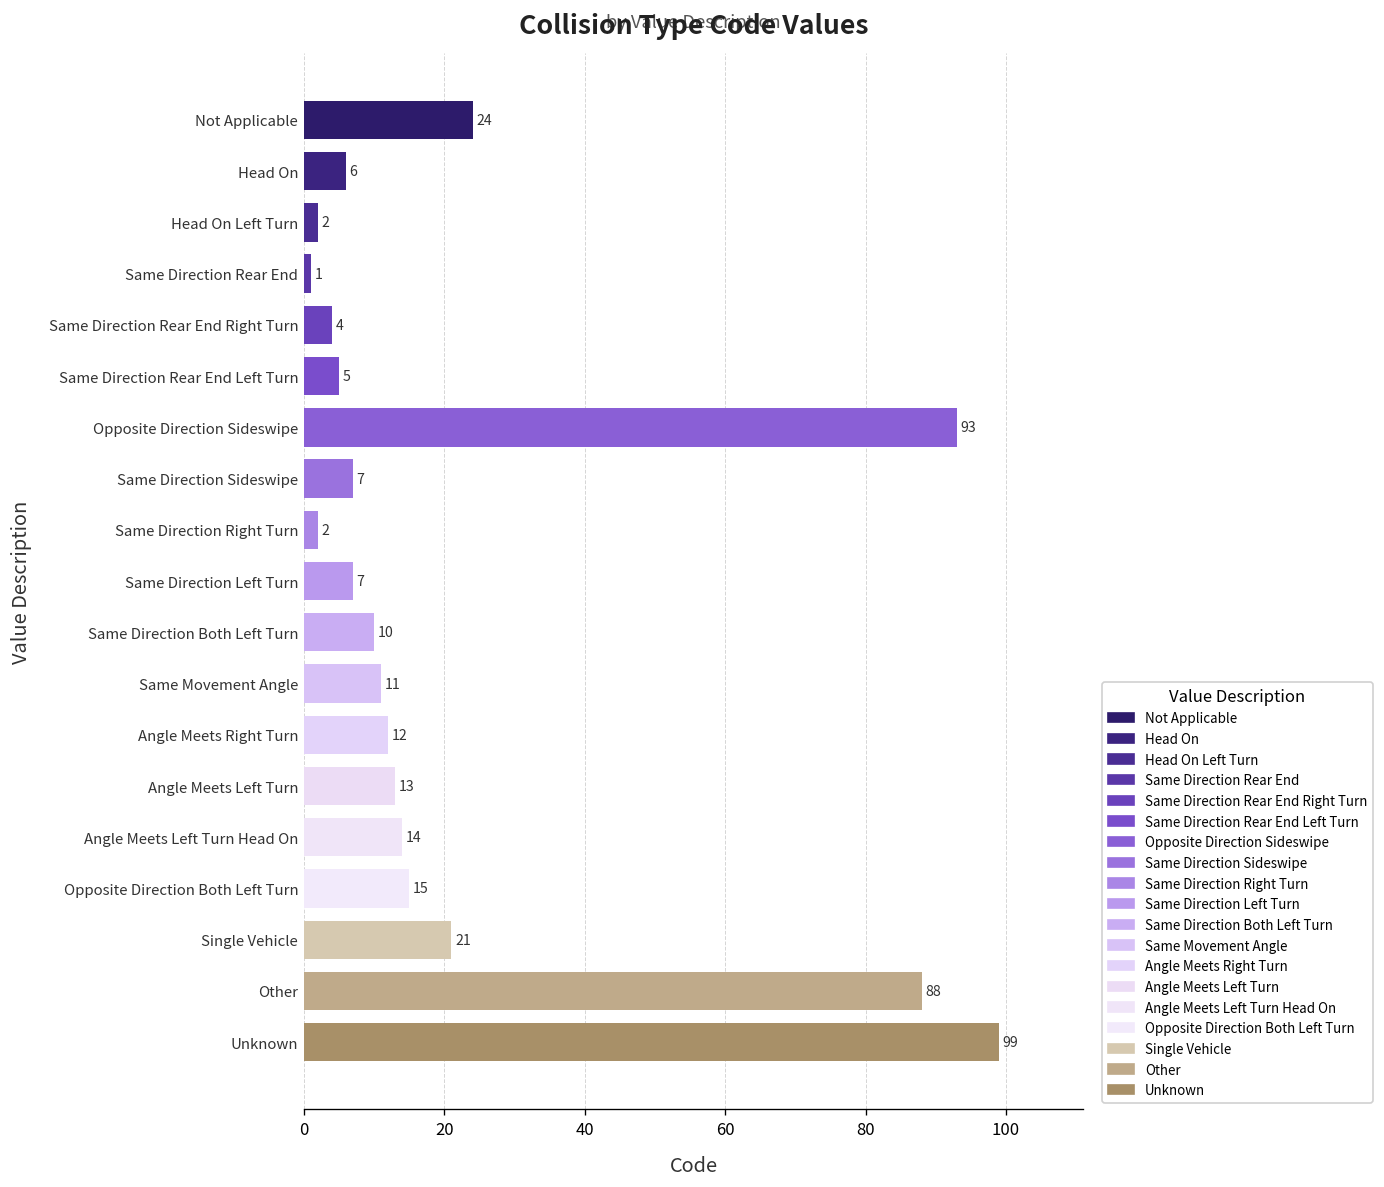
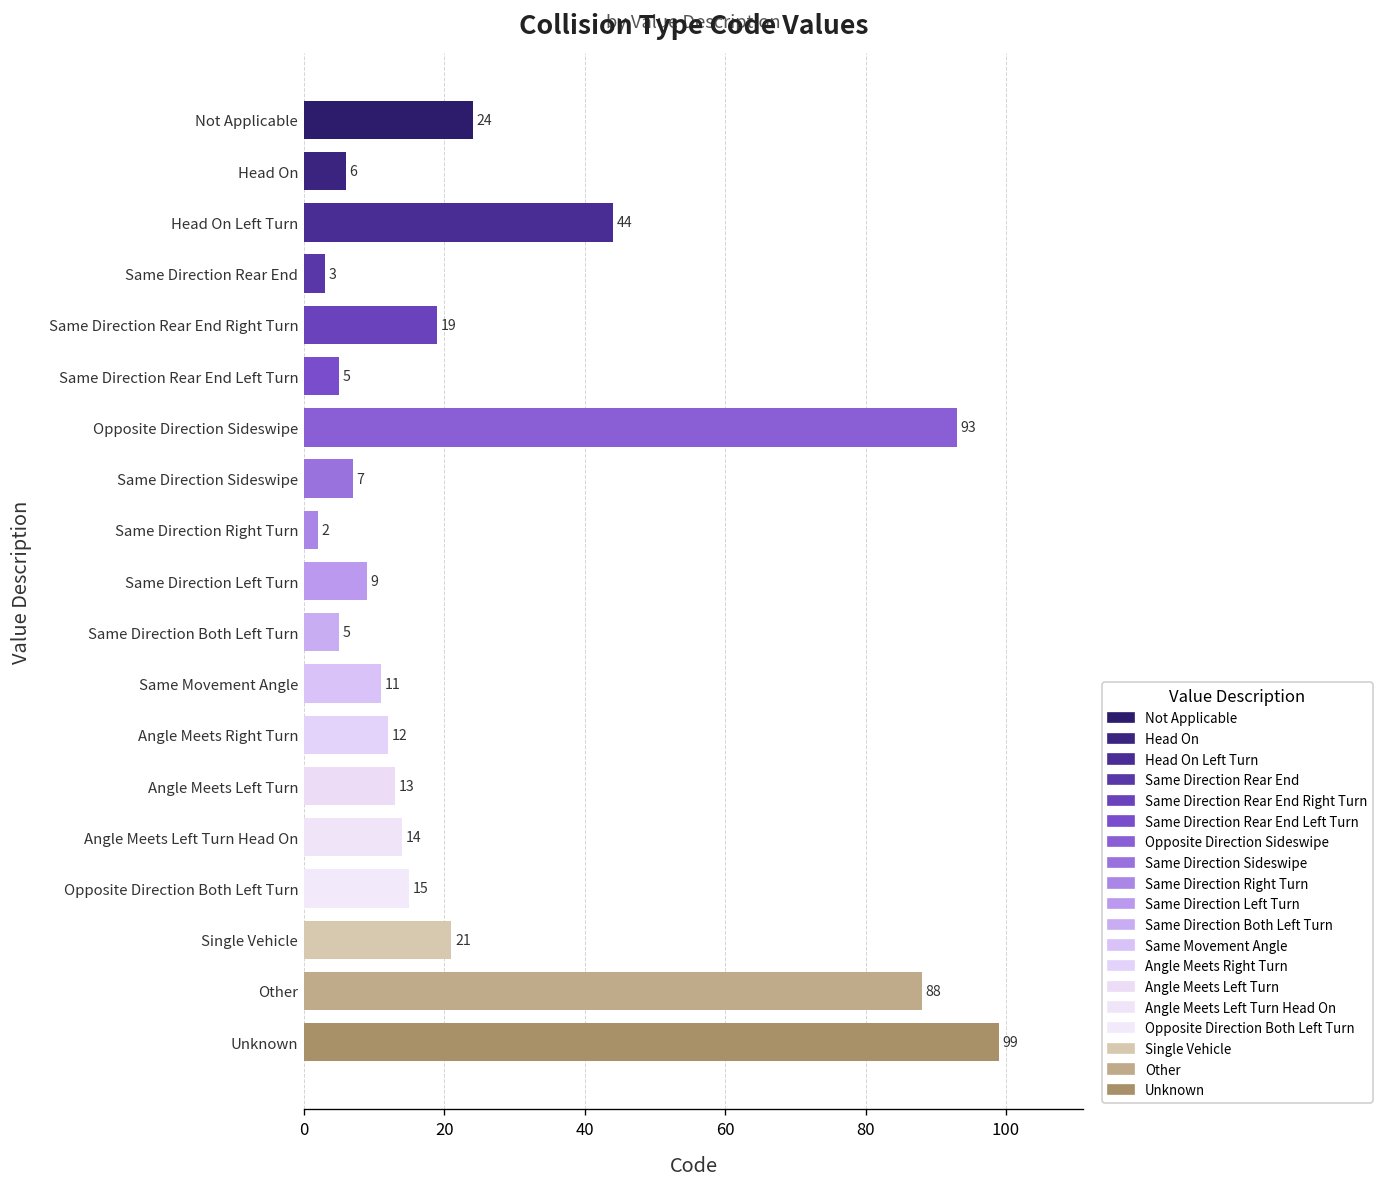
Head On Left Turn: 2 -> 44
Same Direction Rear End: 1 -> 3
Same Direction Rear End Right Turn: 4 -> 19
Same Direction Left Turn: 7 -> 9
Same Direction Both Left Turn: 10 -> 5
